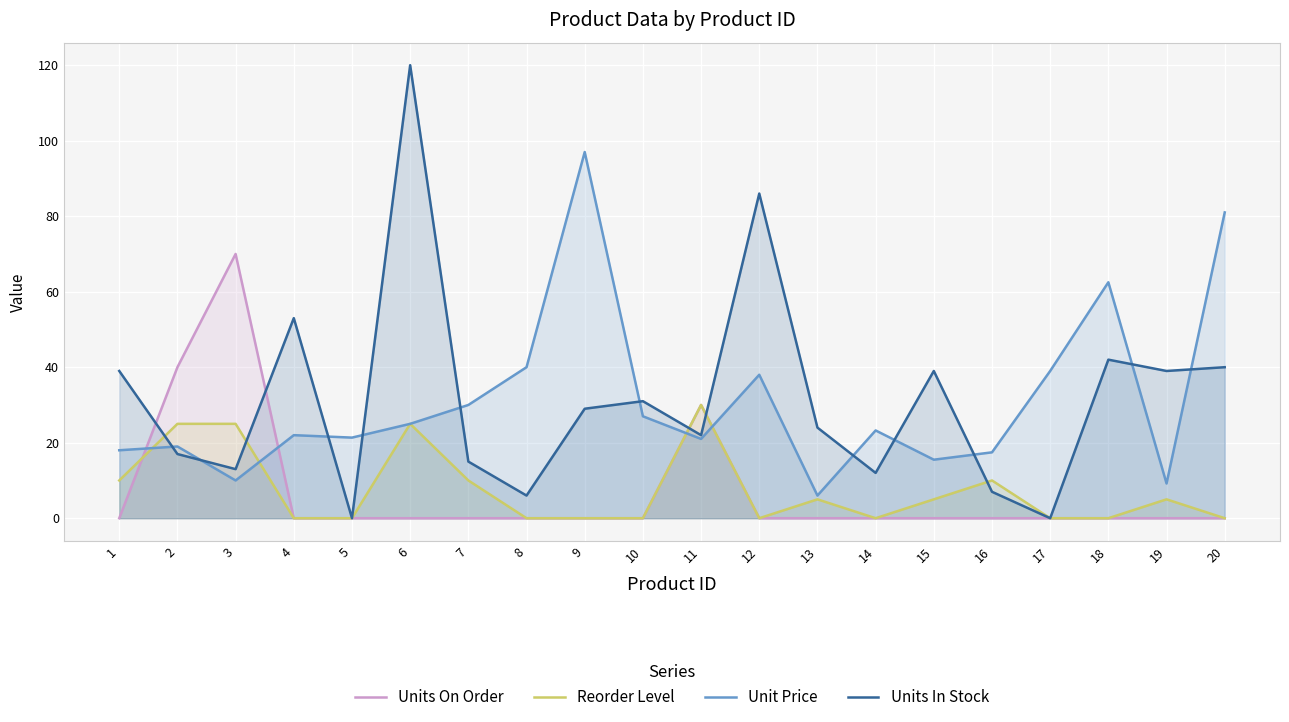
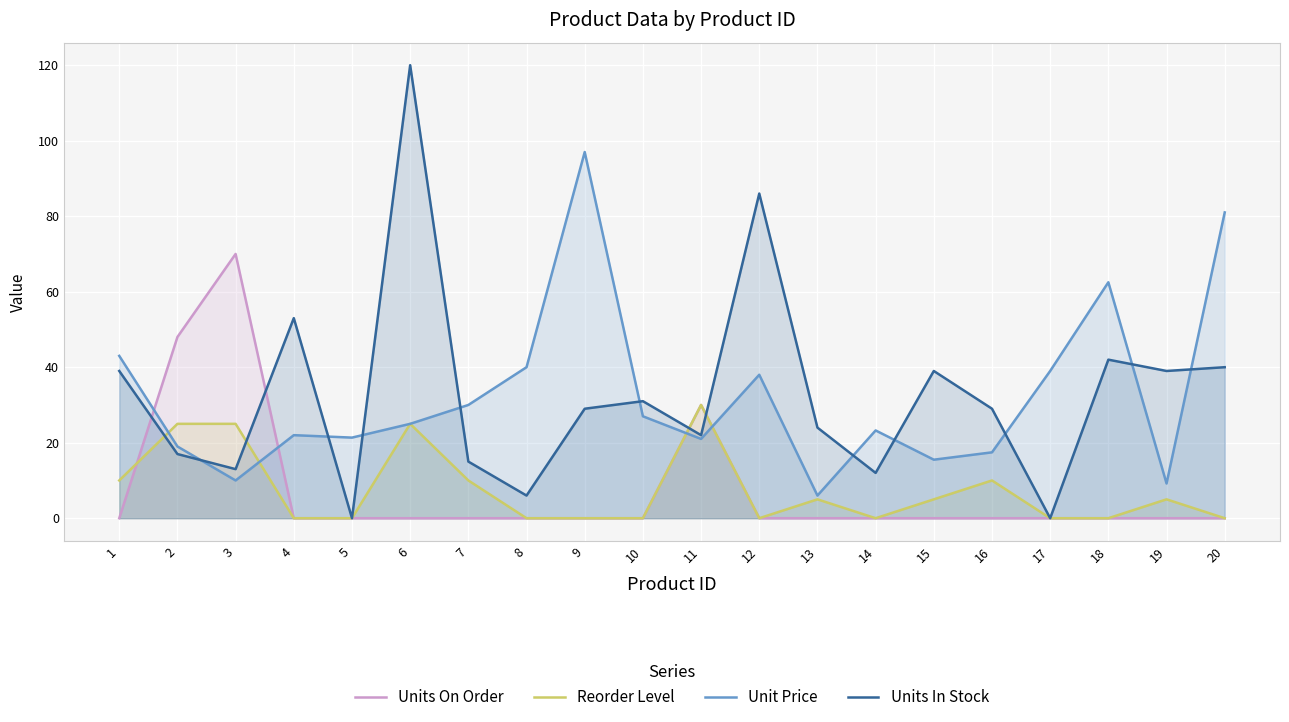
Unit Price, 1: 18 -> 43
Units On Order, 2: 40 -> 48
Units In Stock, 16: 7 -> 29
